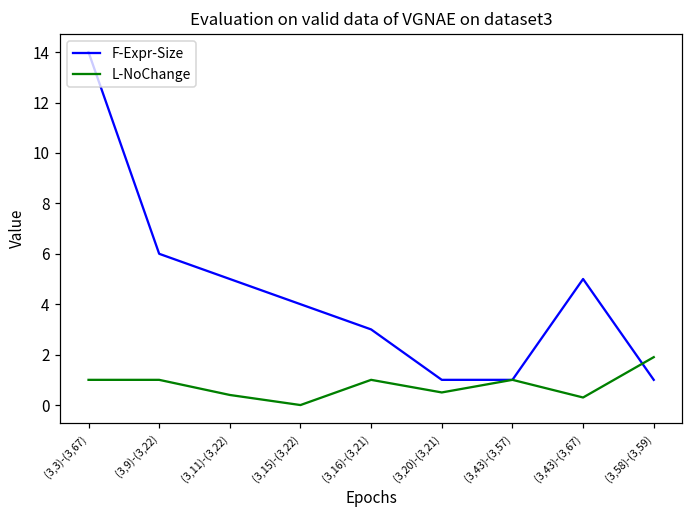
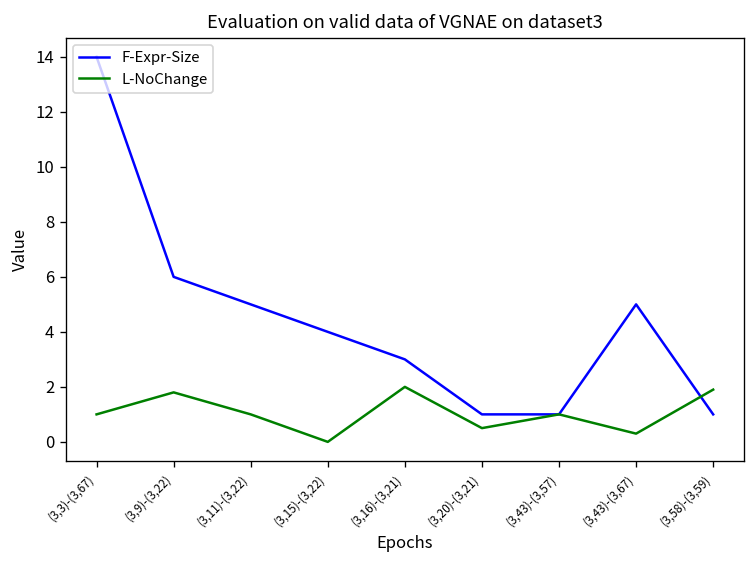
L-NoChange, (3,9)-(3,22): 1.0 -> 1.8
L-NoChange, (3,11)-(3,22): 0.4 -> 1.0
L-NoChange, (3,16)-(3,21): 1 -> 2
